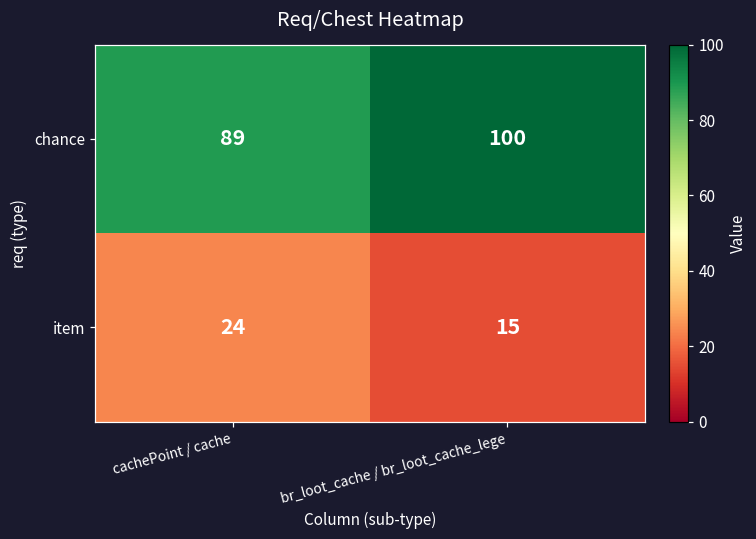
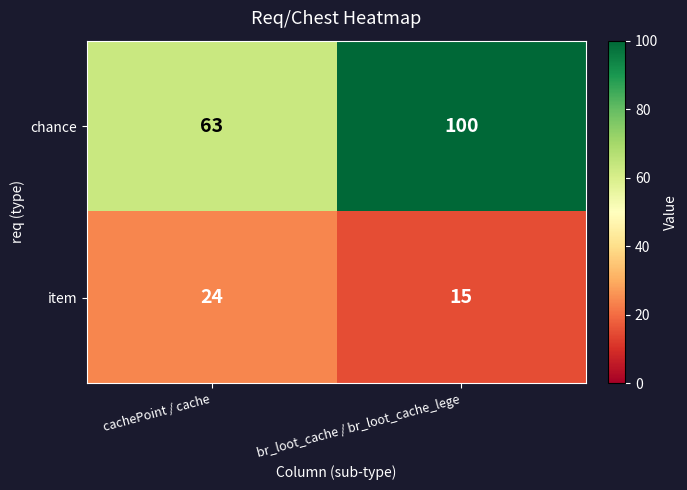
chance, cachePoint / cache: 89 -> 63
